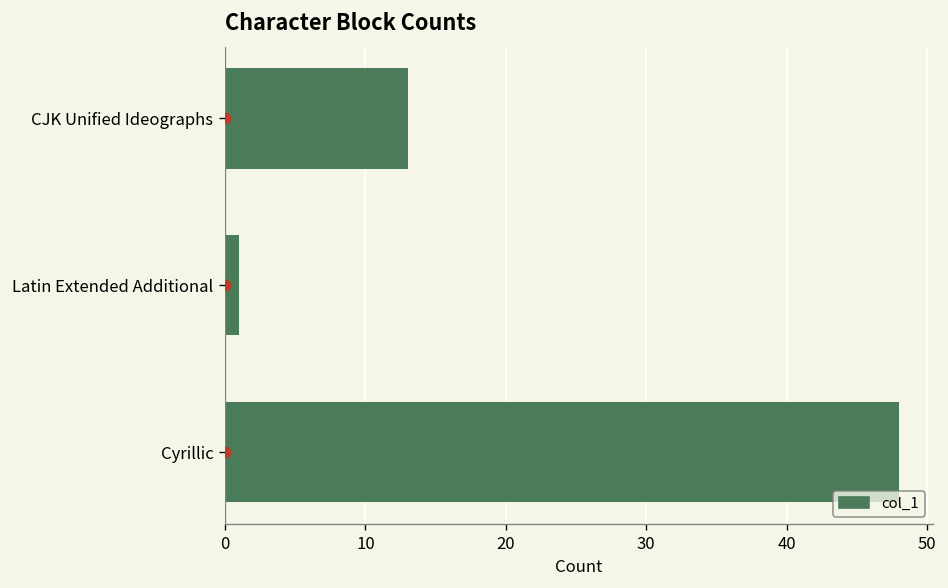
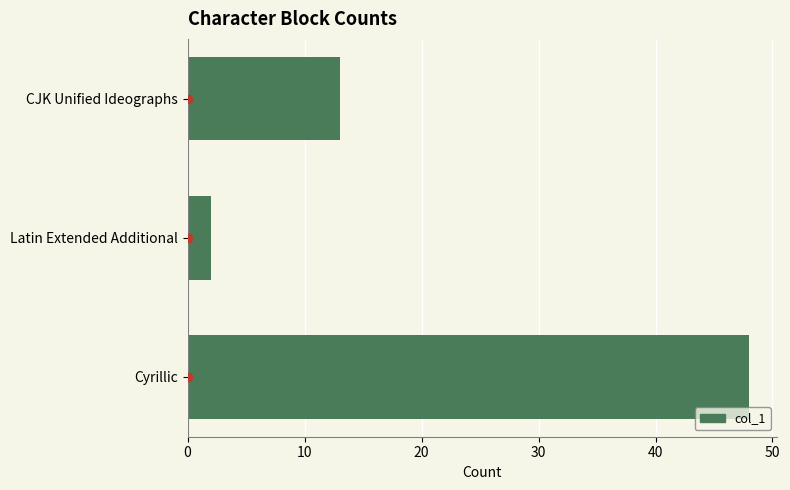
col_1, Latin Extended Additional: 1 -> 2
